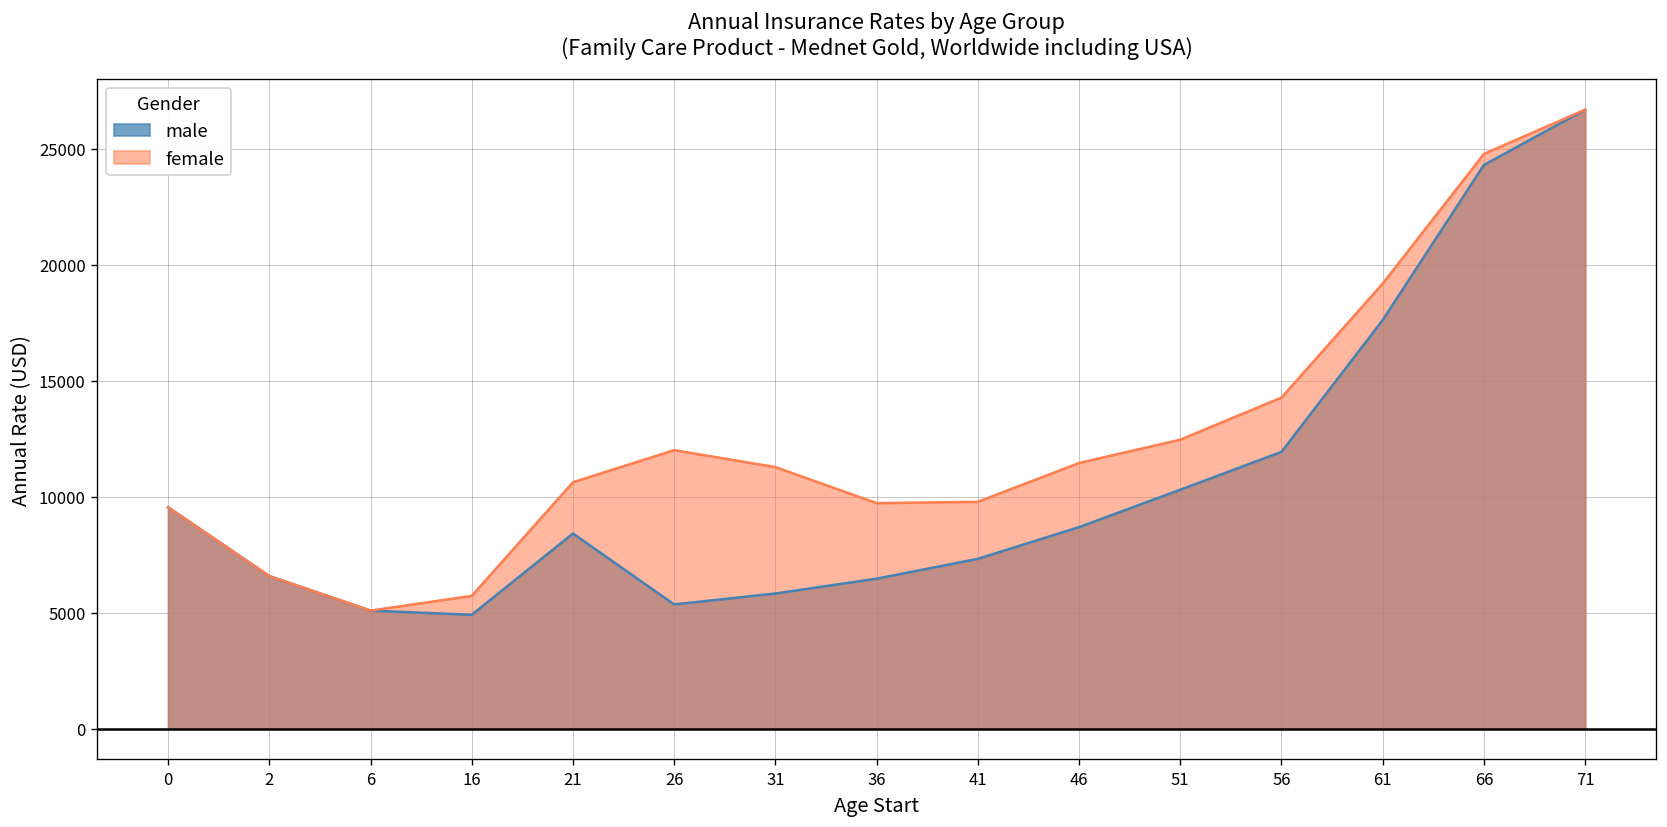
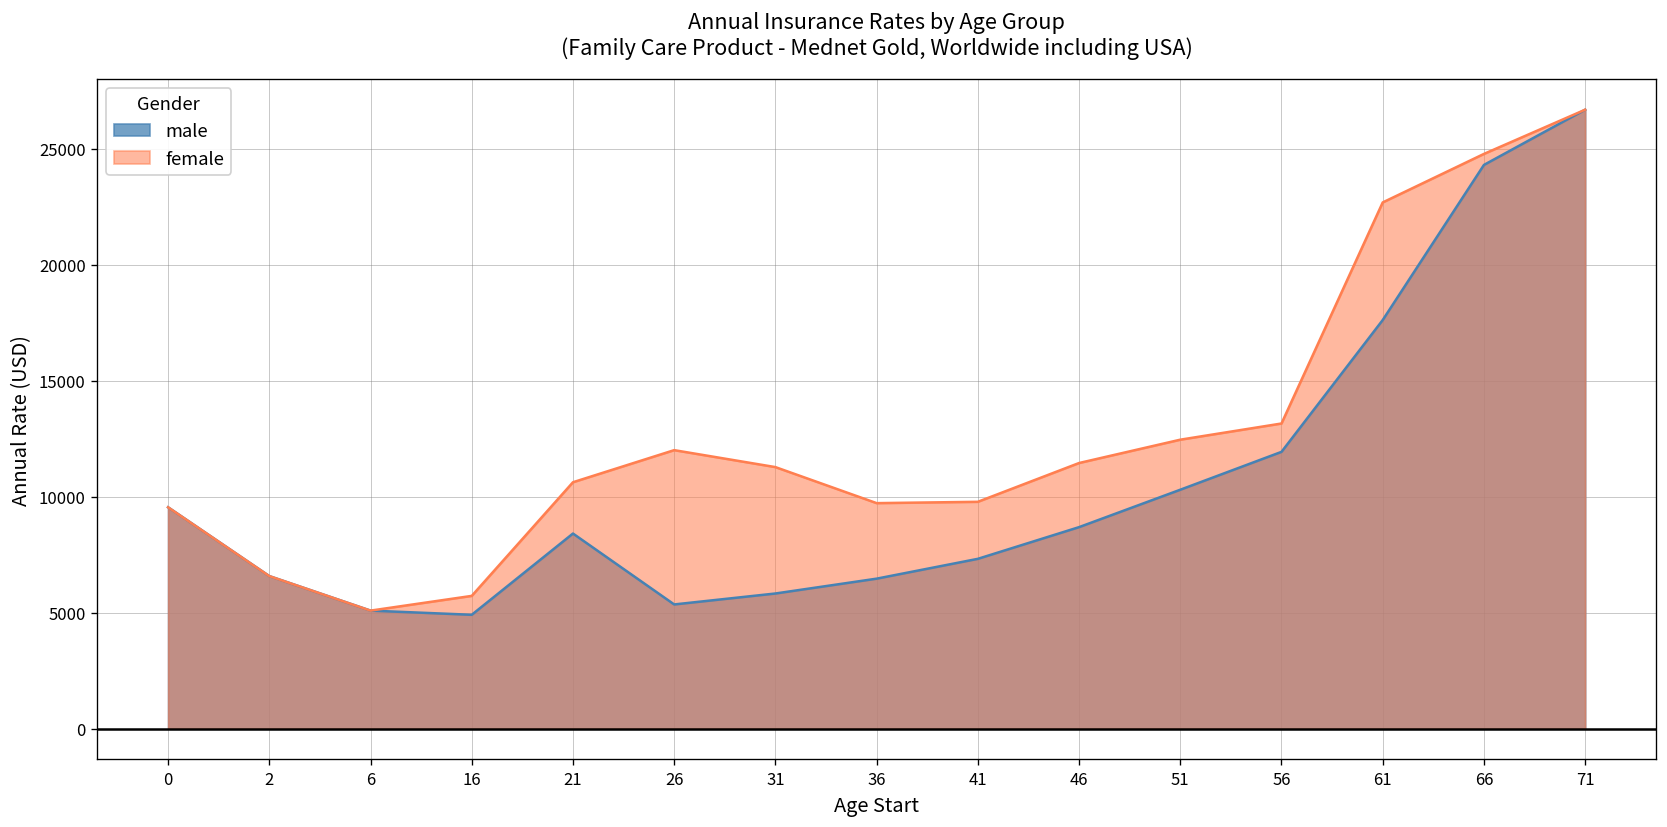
female, 56: 14300 -> 13200
female, 61: 19200 -> 22700
